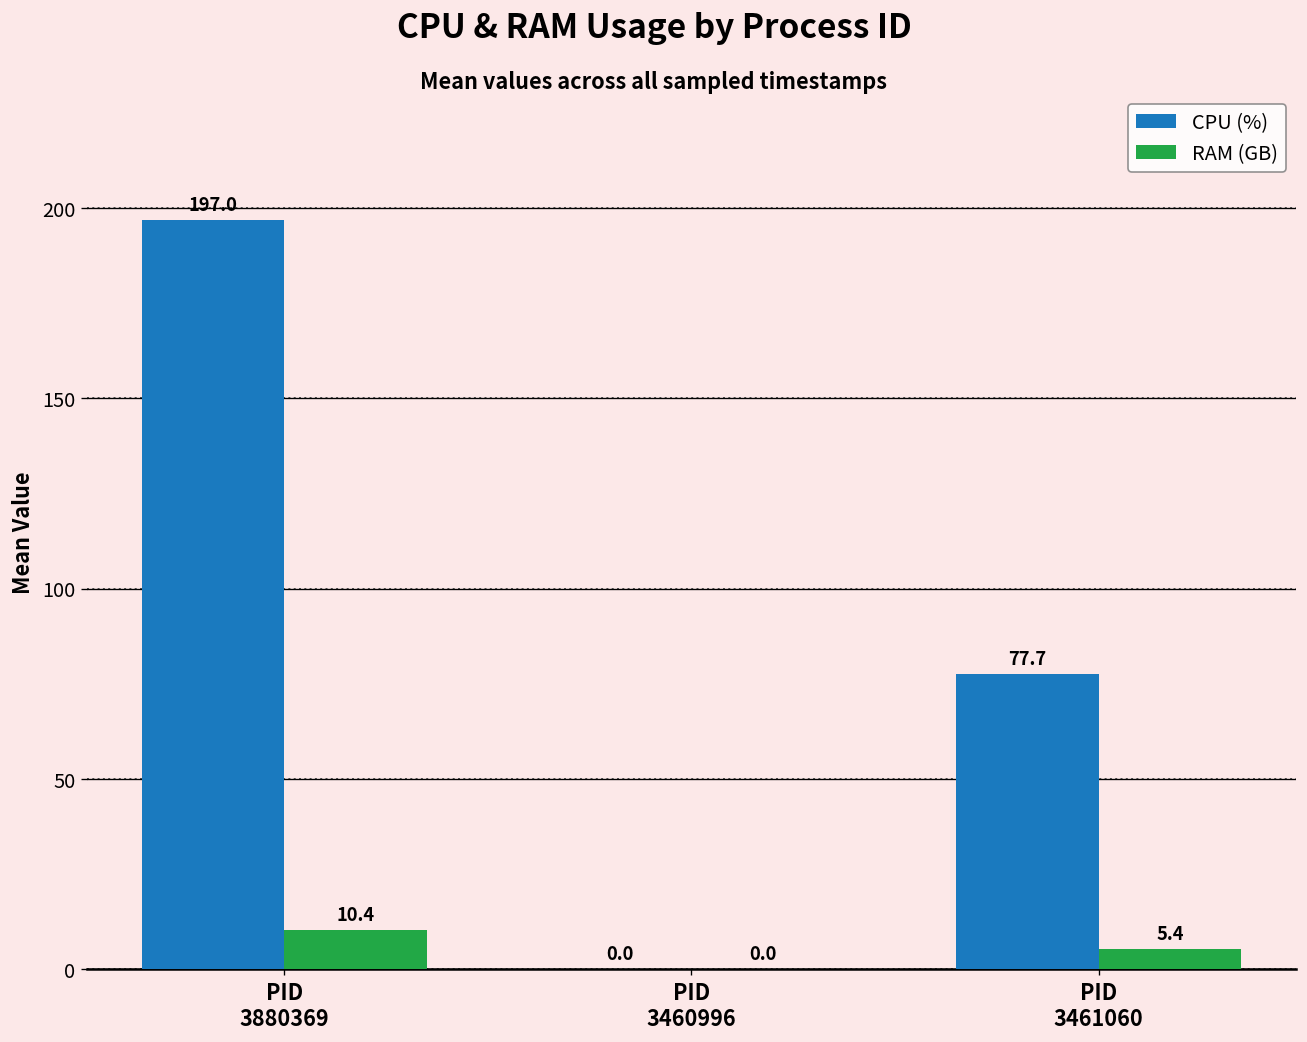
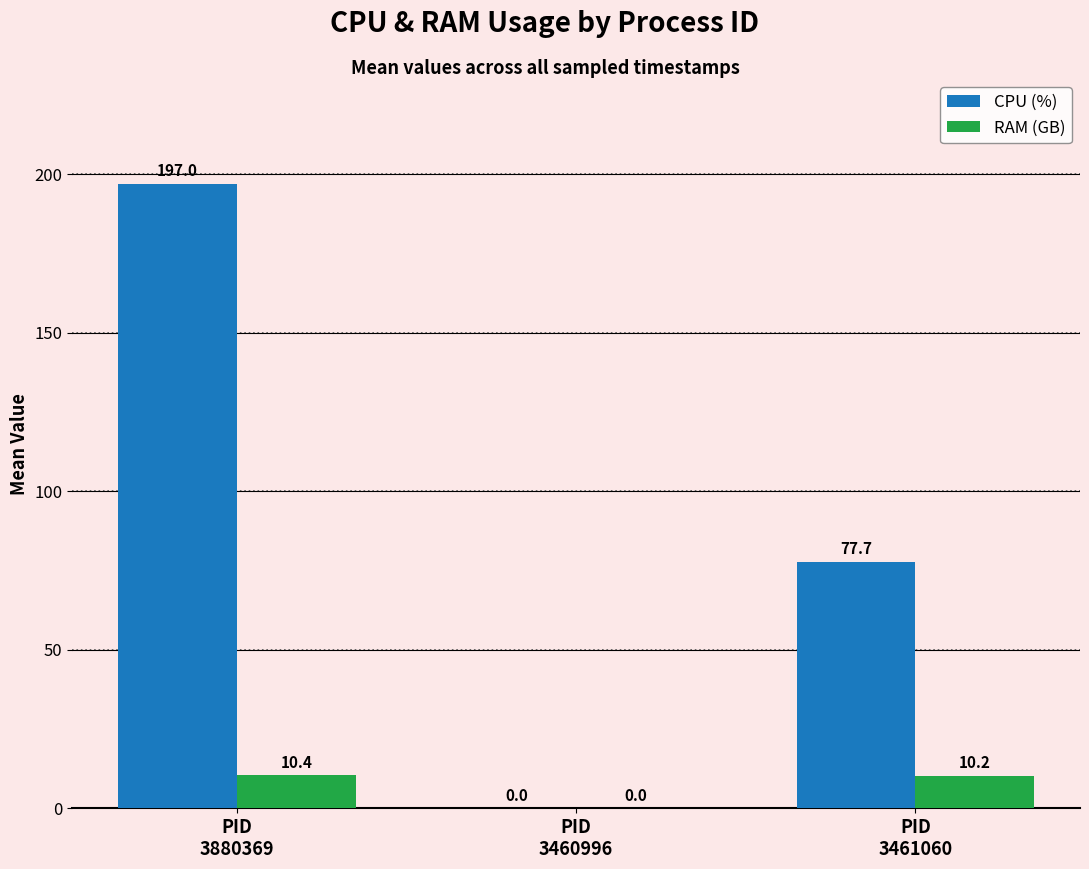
RAM (GB), PID 3461060: 5.4 -> 10.2
